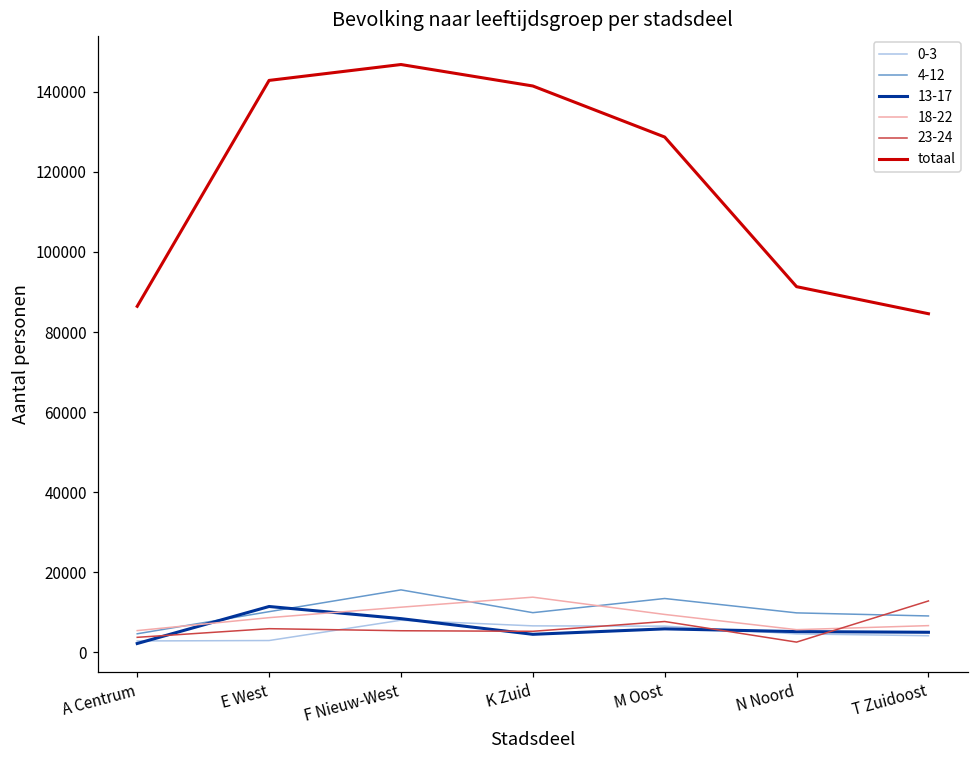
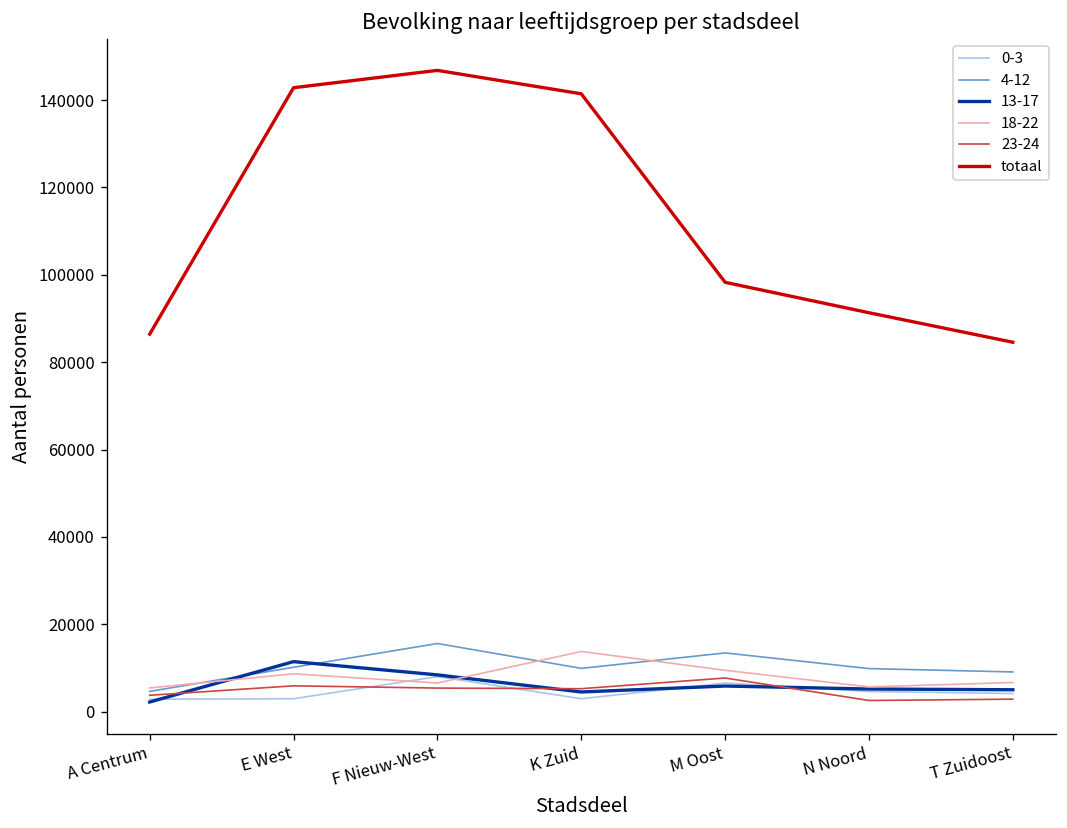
18-22, F Nieuw-West: 11000 -> 7000
0-3, K Zuid: 7000 -> 3000
totaal, M Oost: 129000 -> 98000
23-24, T Zuidoost: 13000 -> 3000
